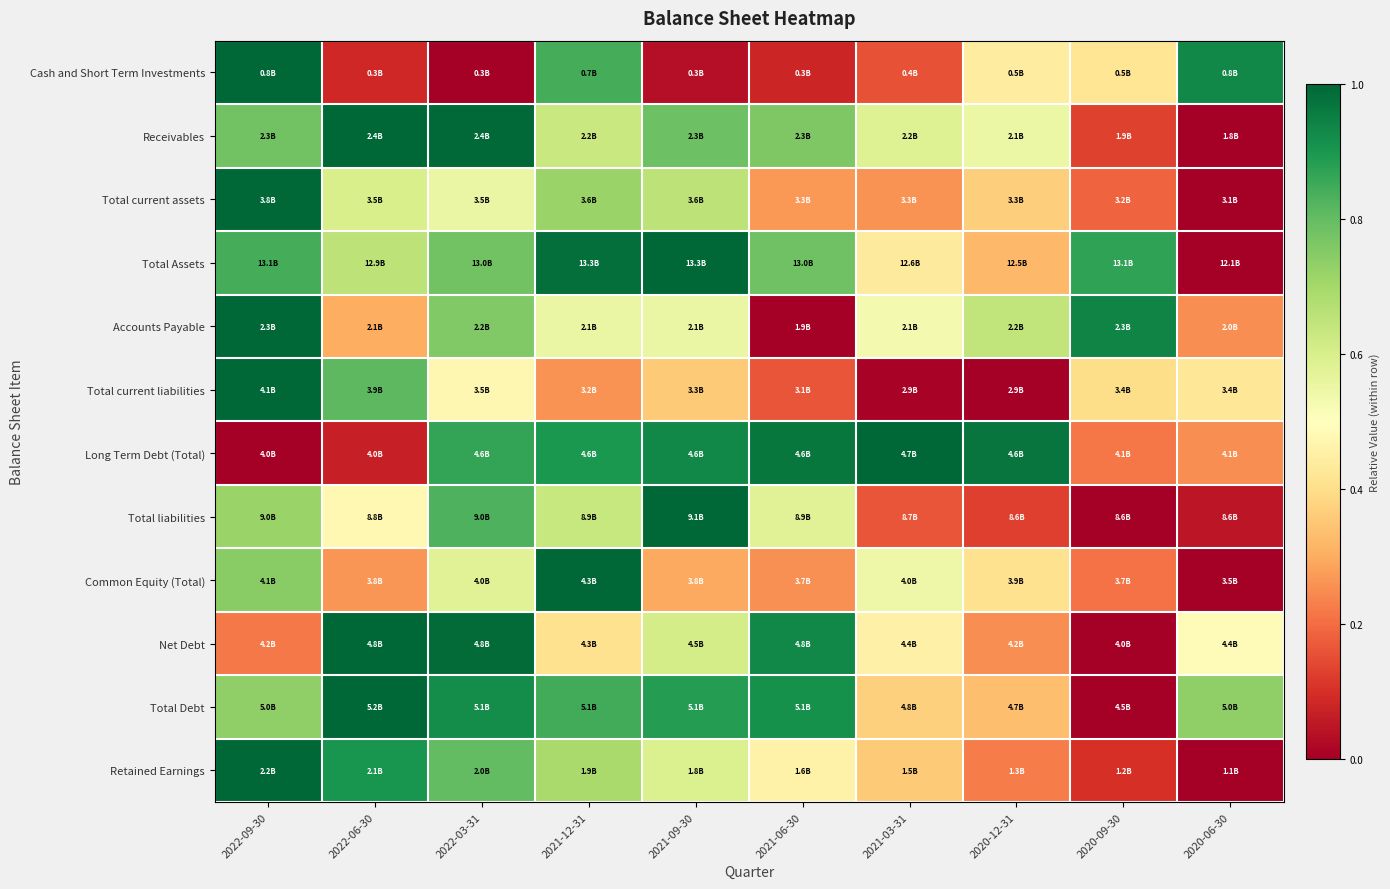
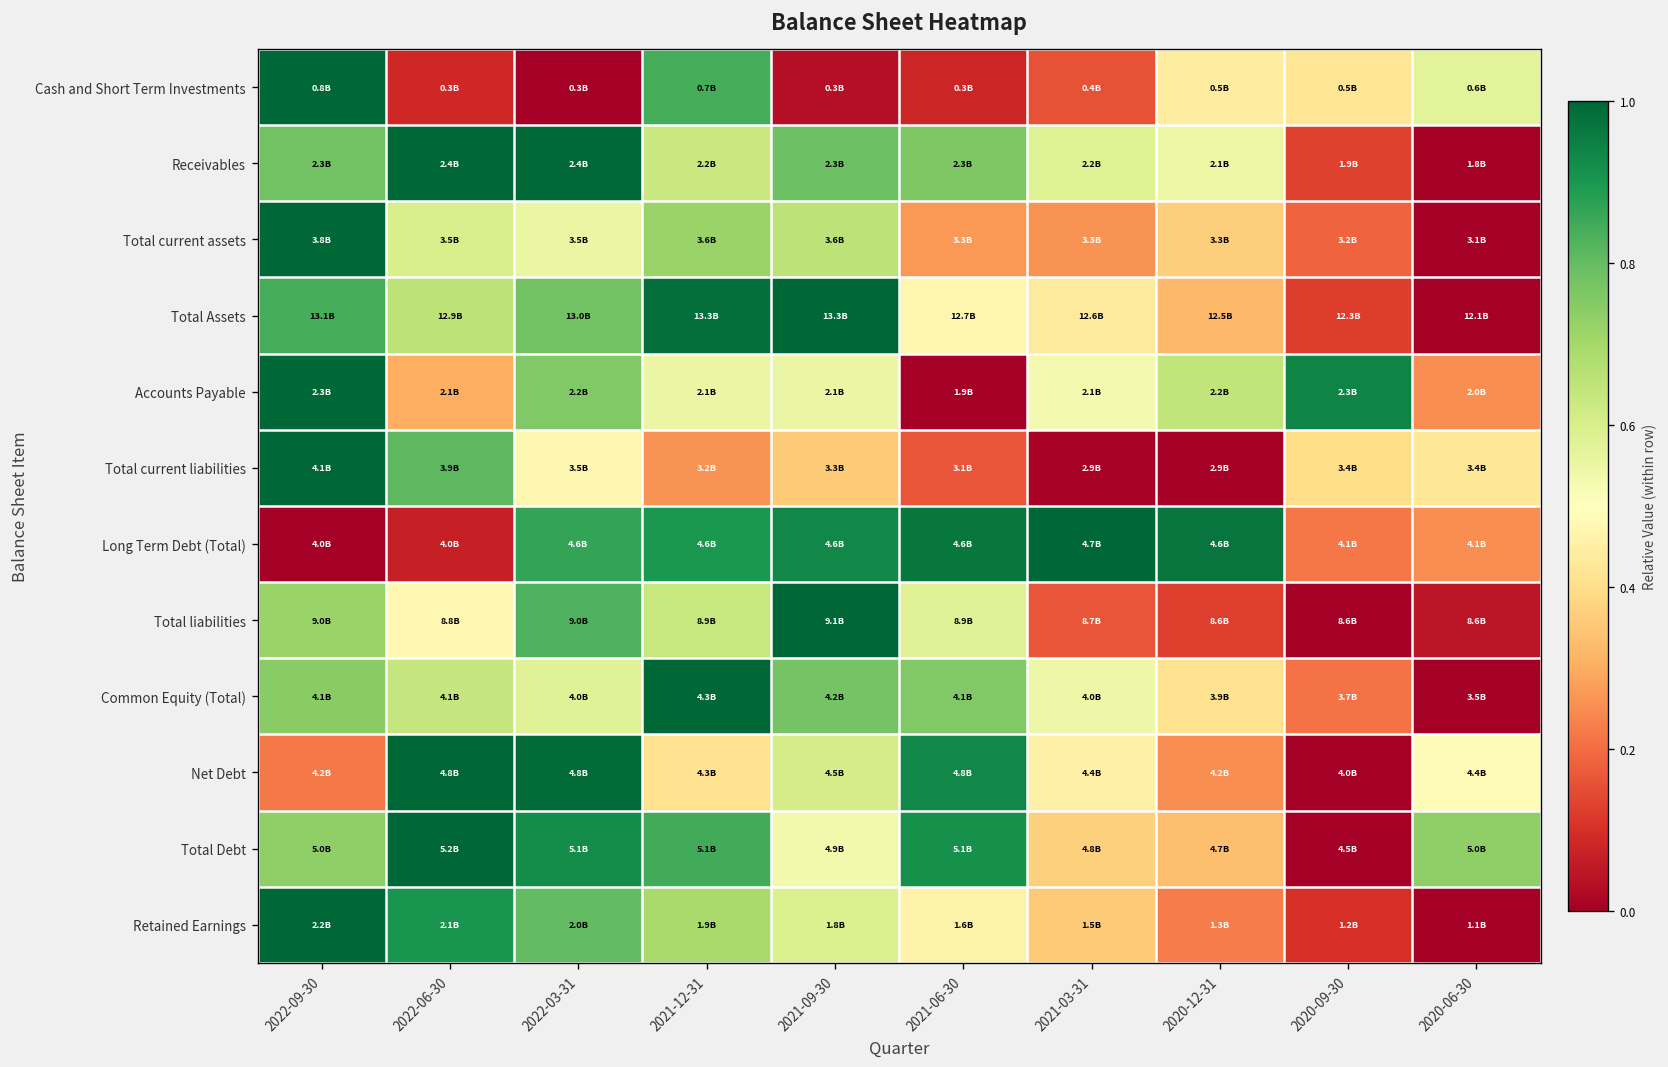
Cash and Short Term Investments, 2020-06-30: 0.8B -> 0.6B
Total Assets, 2021-06-30: 13.0B -> 12.7B
Total Assets, 2020-09-30: 13.1B -> 12.3B
Common Equity (Total), 2022-06-30: 3.8B -> 4.1B
Common Equity (Total), 2021-09-30: 3.8B -> 4.2B
Common Equity (Total), 2021-06-30: 3.7B -> 4.1B
Total Debt, 2021-09-30: 5.1B -> 4.9B
